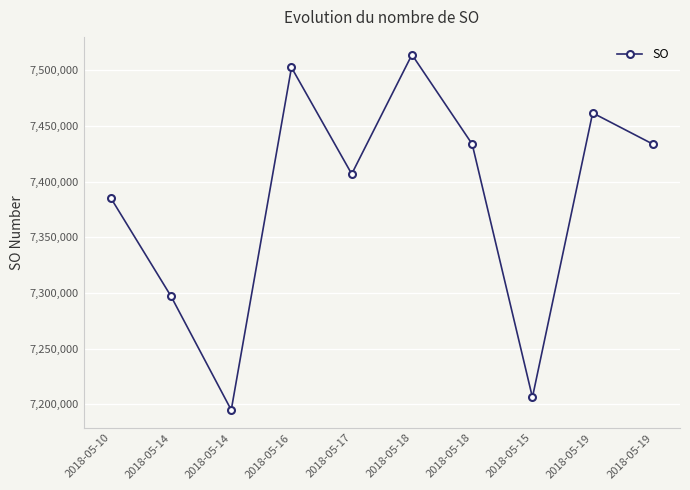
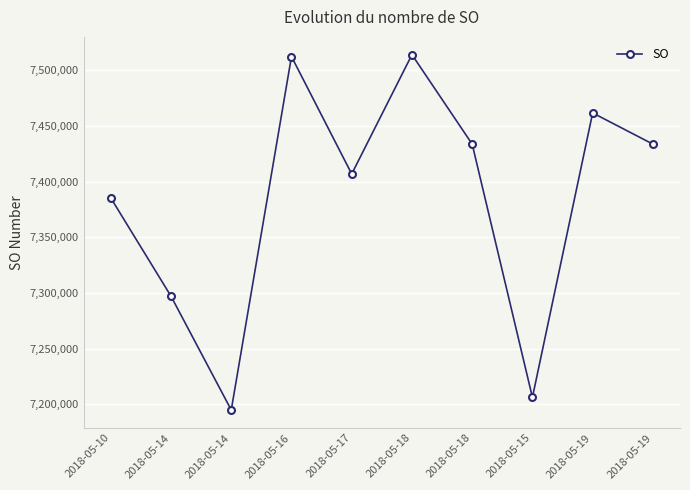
2018-05-16: 7,502,000 -> 7,512,000
